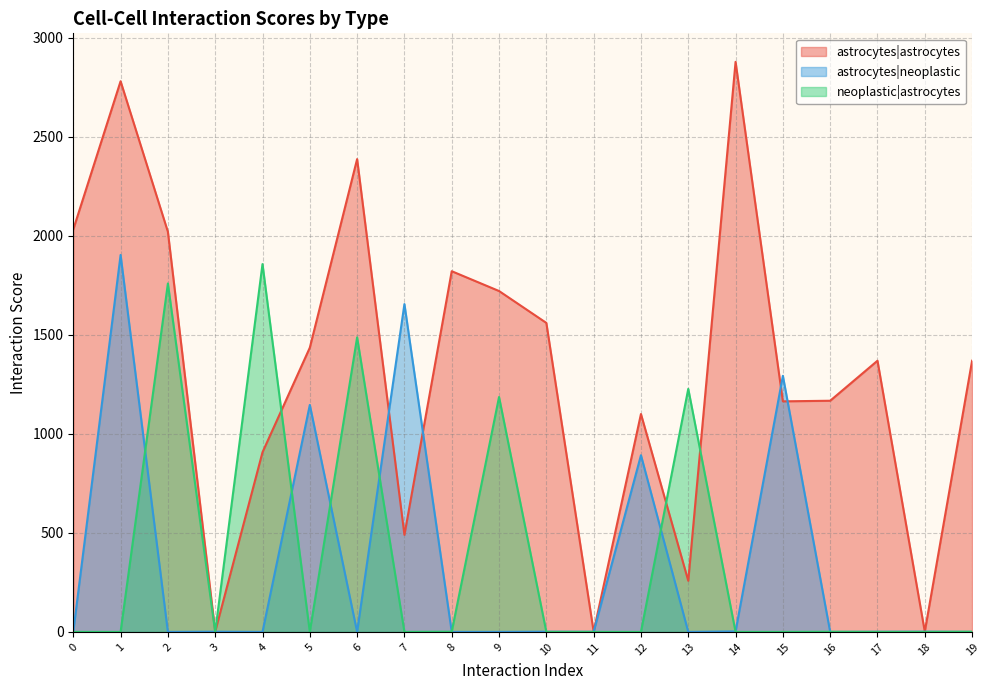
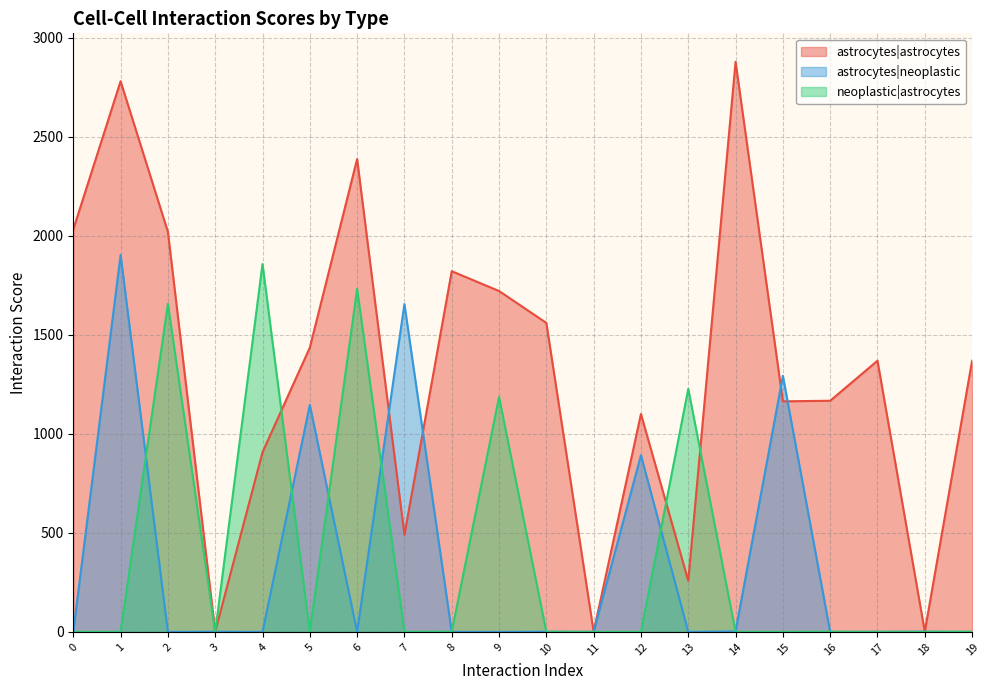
neoplastic|astrocytes, 2: 1760 -> 1660
neoplastic|astrocytes, 6: 1490 -> 1730
